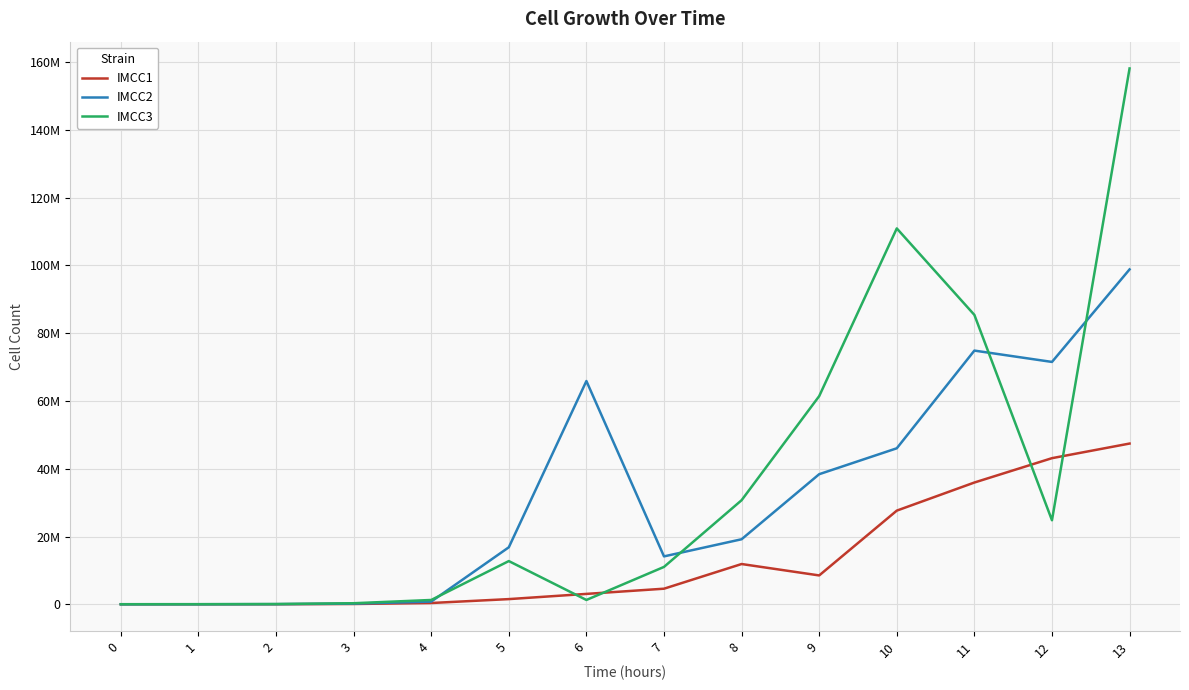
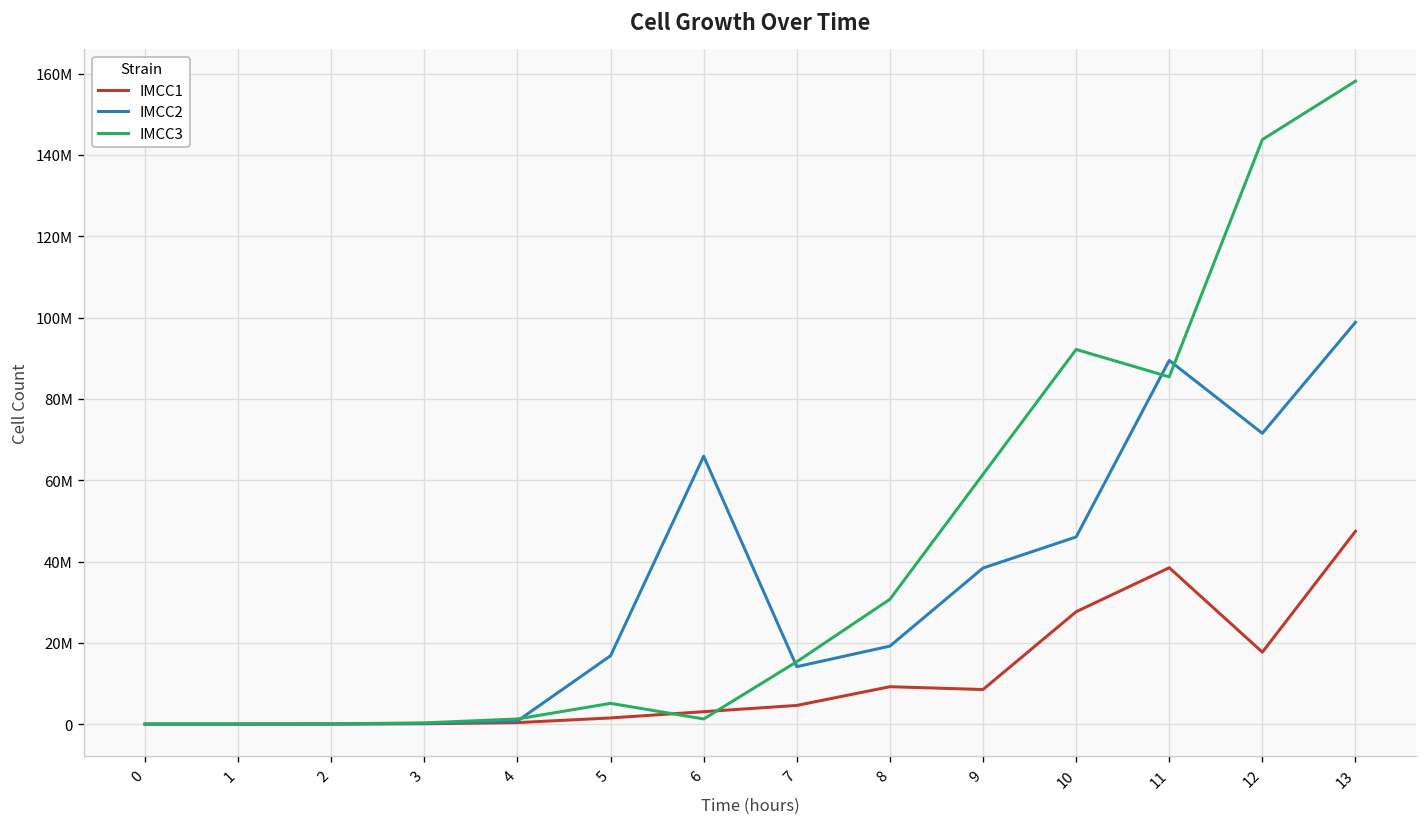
IMCC3, 5: 13000000 -> 5000000
IMCC3, 7: 11000000 -> 15000000
IMCC1, 8: 12000000 -> 9000000
IMCC3, 10: 111000000 -> 92000000
IMCC1, 11: 36000000 -> 38000000
IMCC2, 11: 75000000 -> 89000000
IMCC1, 12: 43000000 -> 18000000
IMCC3, 12: 25000000 -> 144000000
